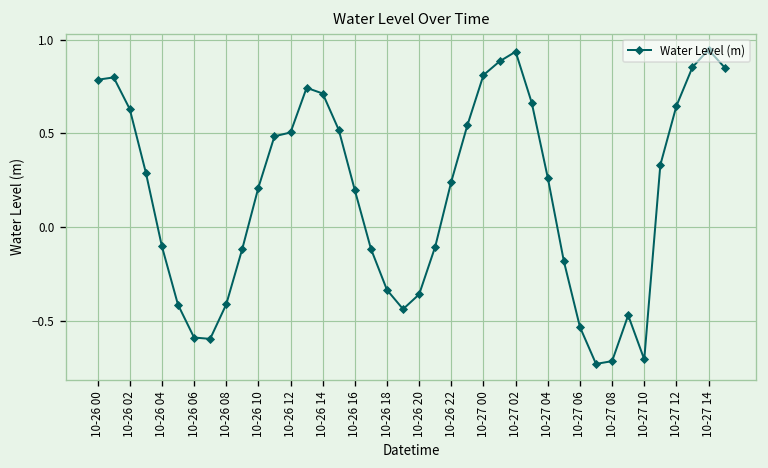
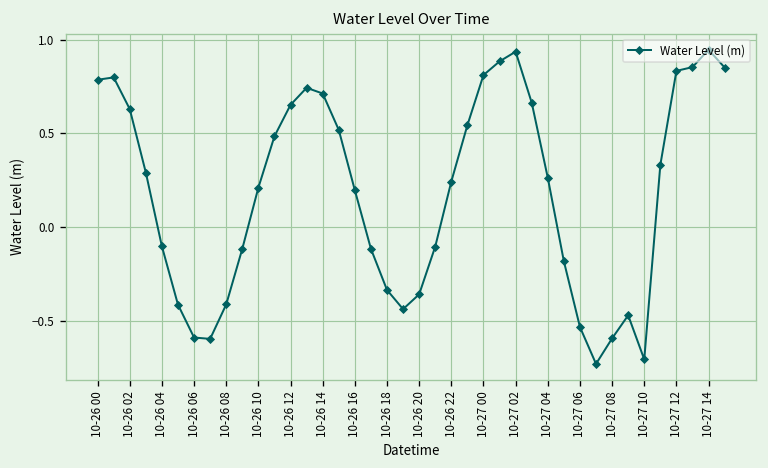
10-26 12: 0.50 -> 0.65
10-27 08: -0.72 -> -0.59
10-27 12: 0.65 -> 0.83
